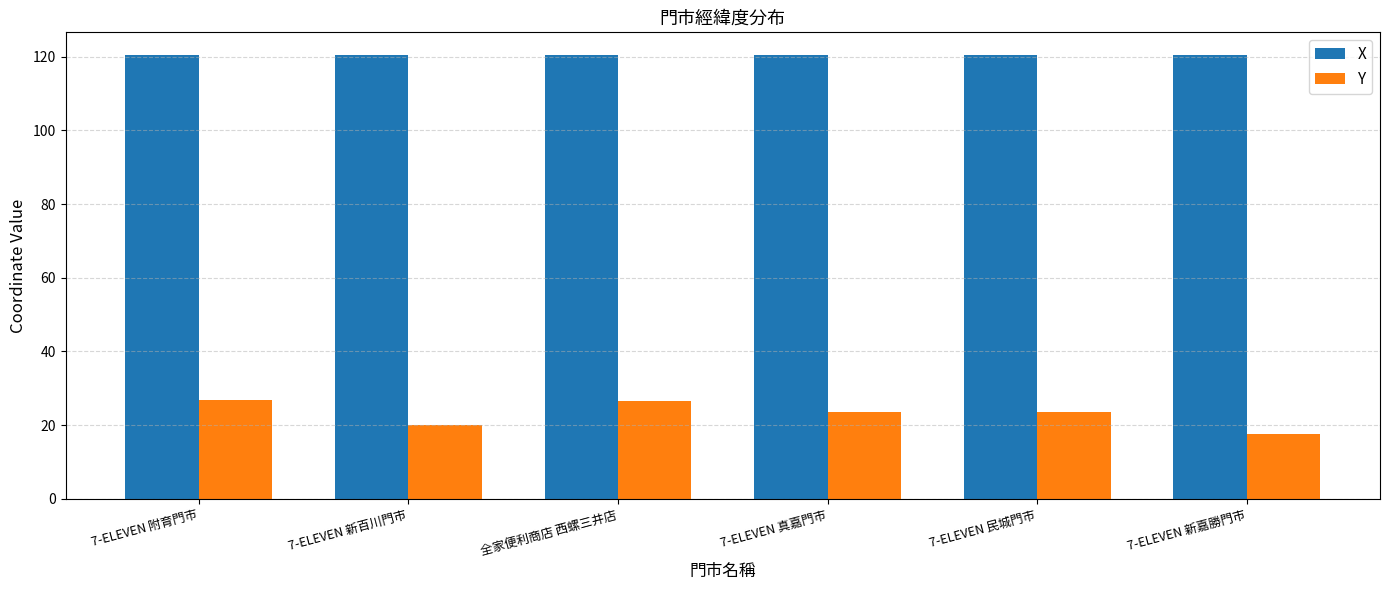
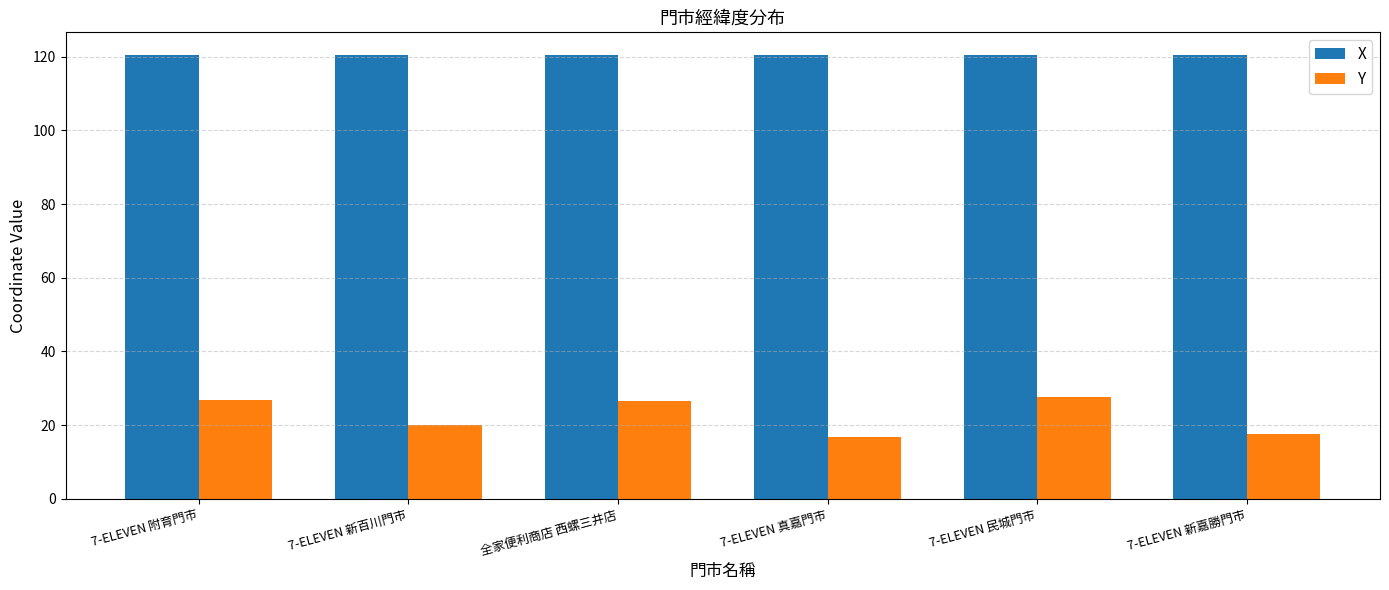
Y, 7-ELEVEN 真嘉門市: 24 -> 17
Y, 7-ELEVEN 民城門市: 24 -> 28
